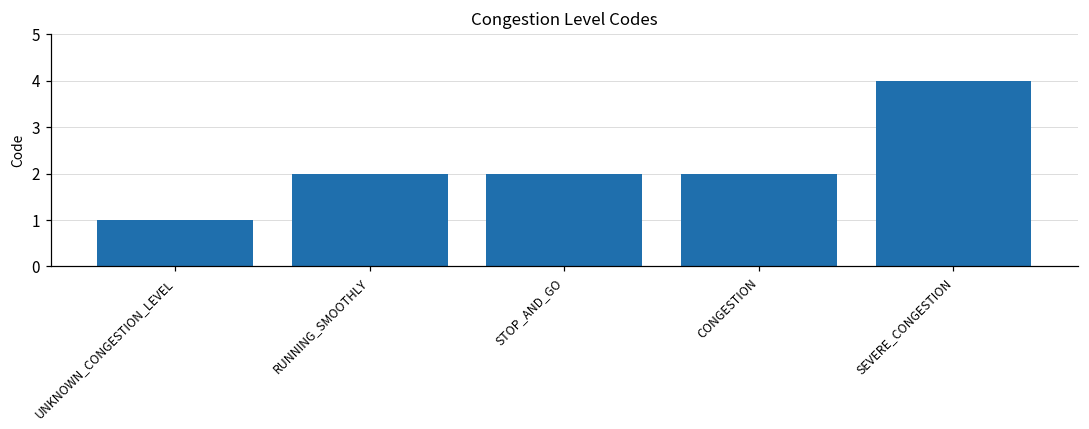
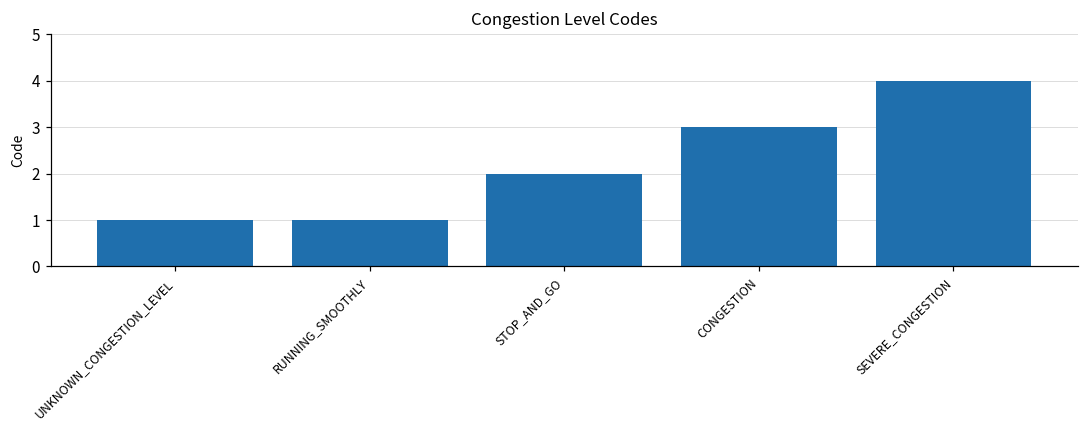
RUNNING_SMOOTHLY: 2 -> 1
CONGESTION: 2 -> 3
